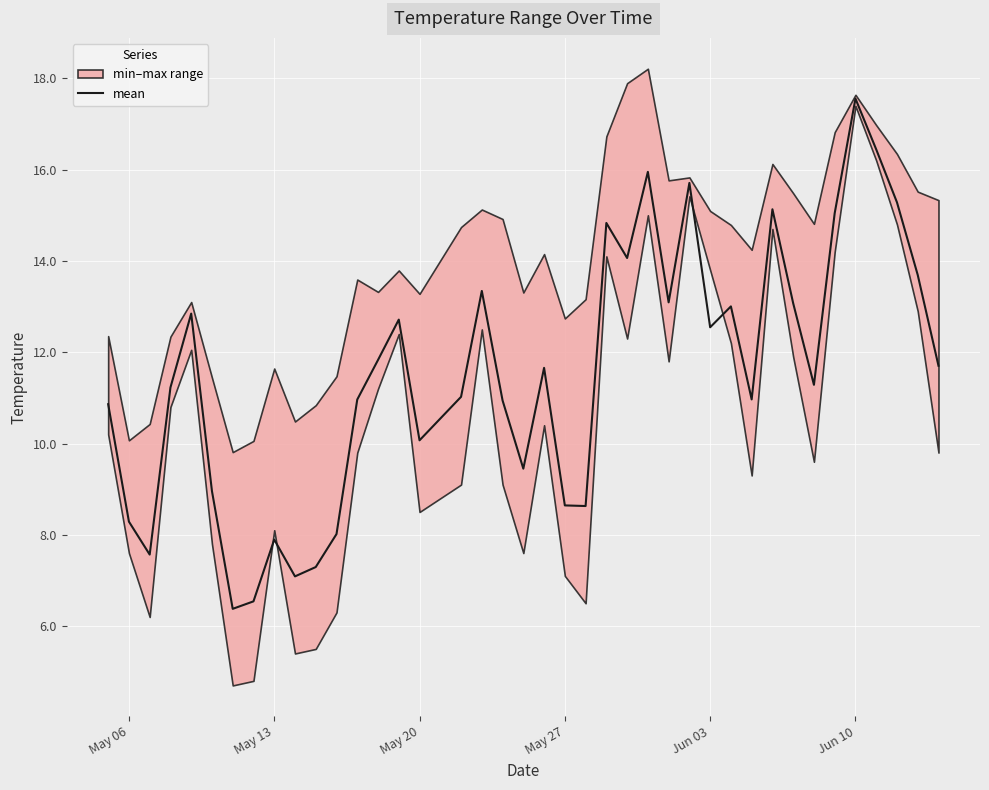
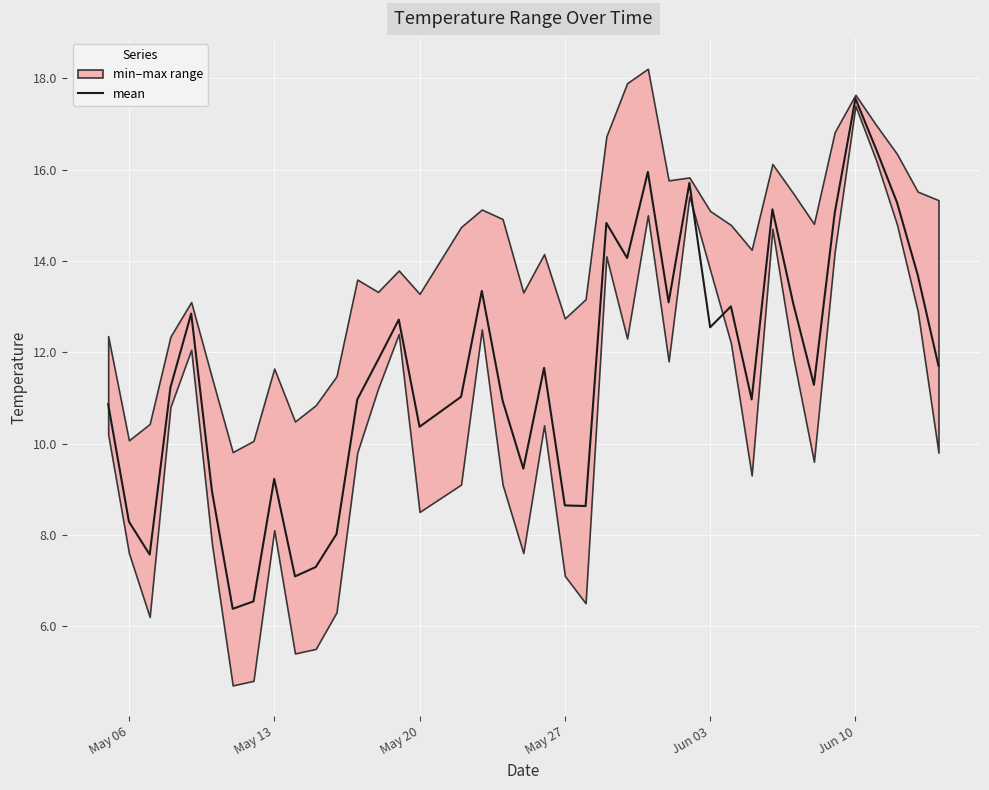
mean, May 13: 7.9 -> 9.2
mean, May 20: 10.1 -> 10.4
